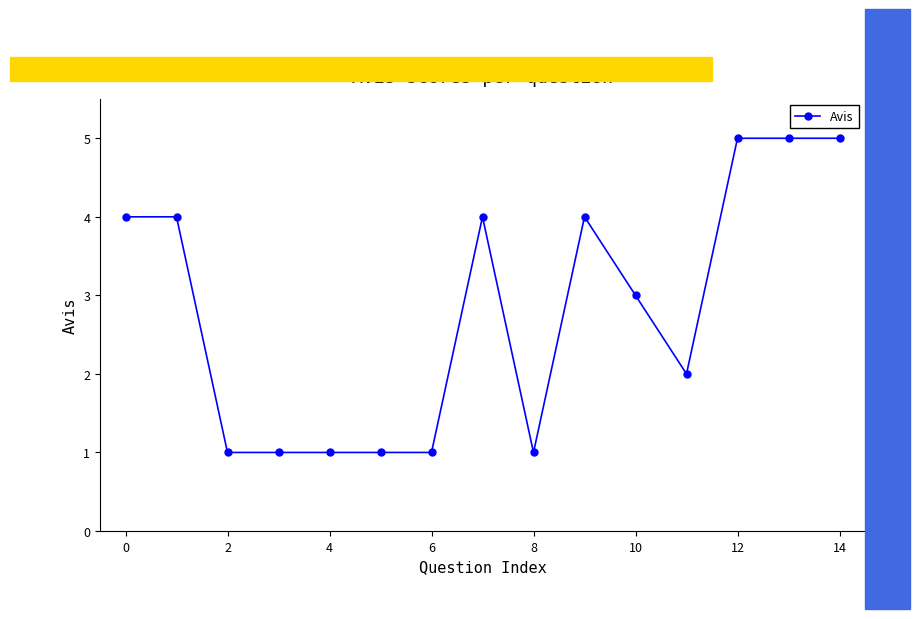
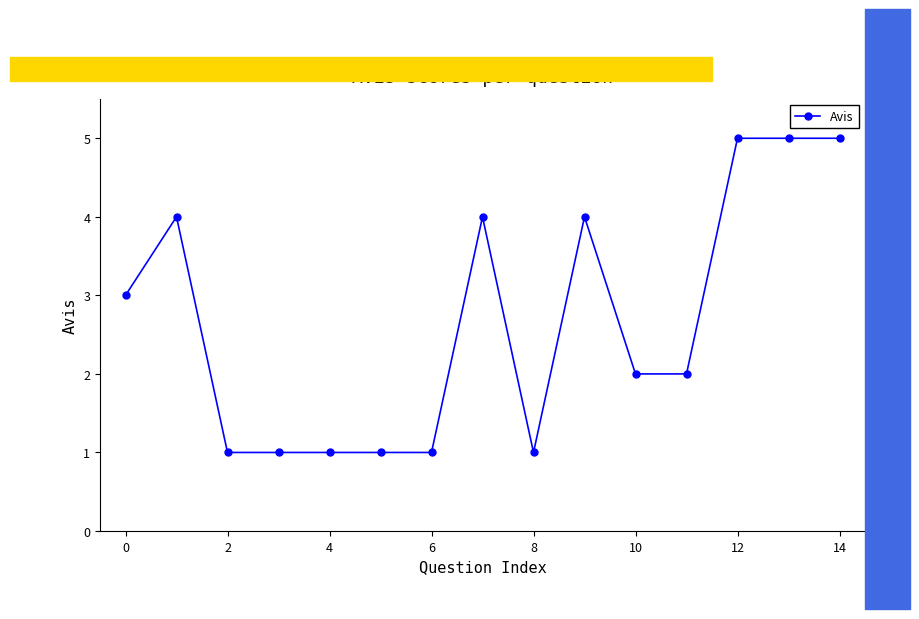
0: 4 -> 3
10: 3 -> 2
